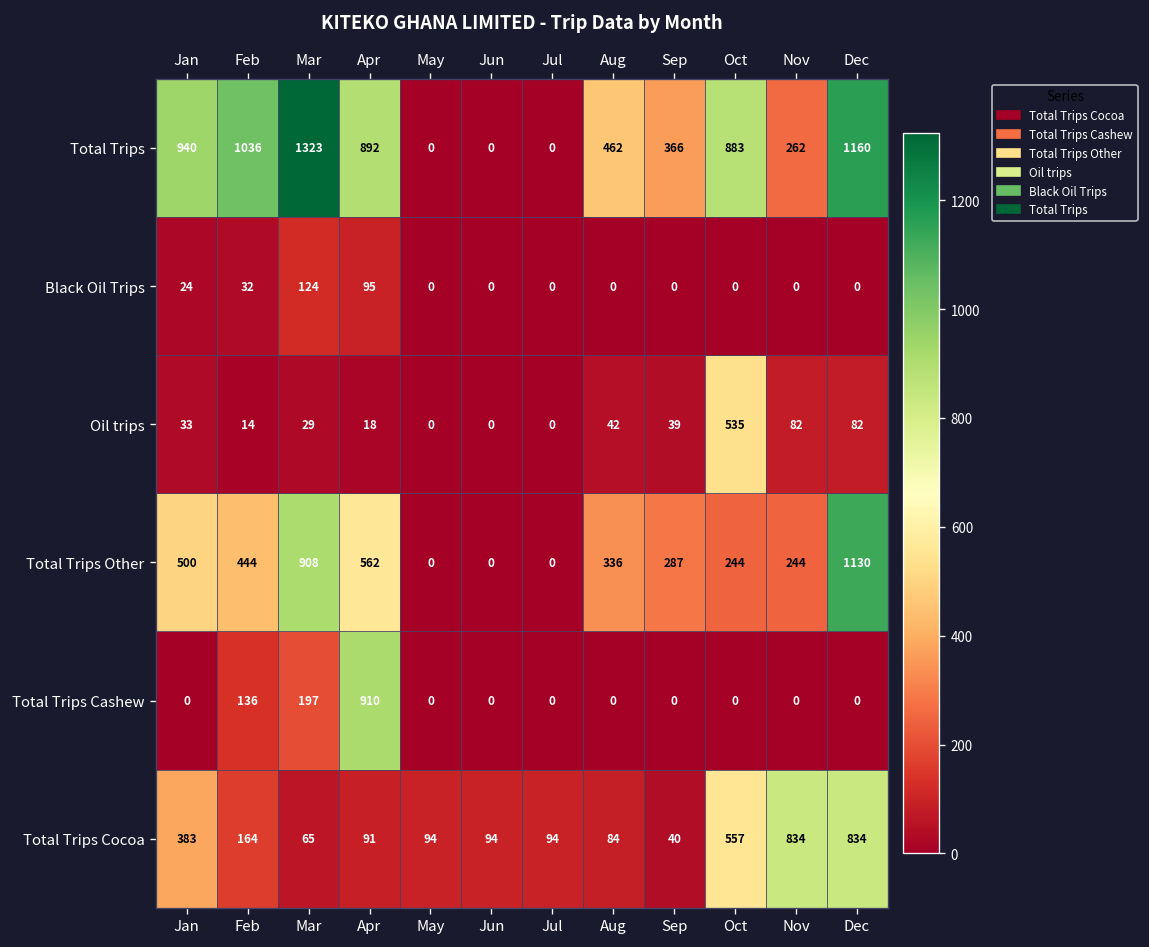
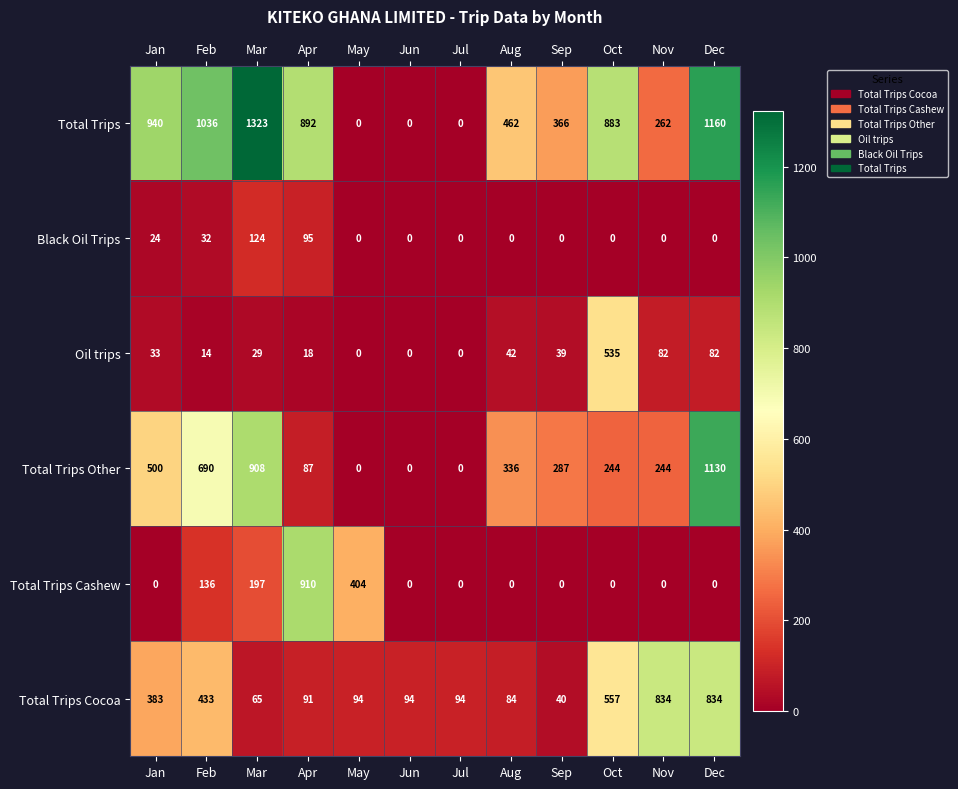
Total Trips Other, Feb: 444 -> 690
Total Trips Other, Apr: 562 -> 87
Total Trips Cashew, May: 0 -> 404
Total Trips Cocoa, Feb: 164 -> 433
